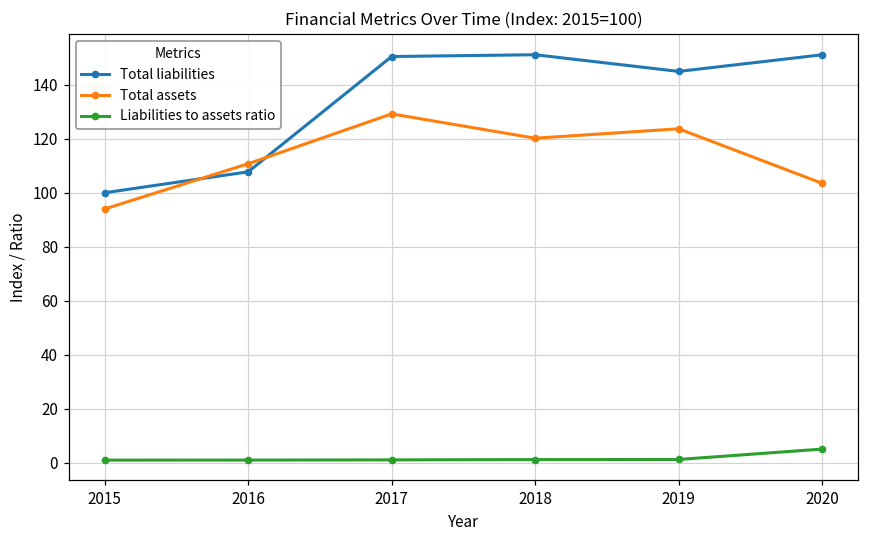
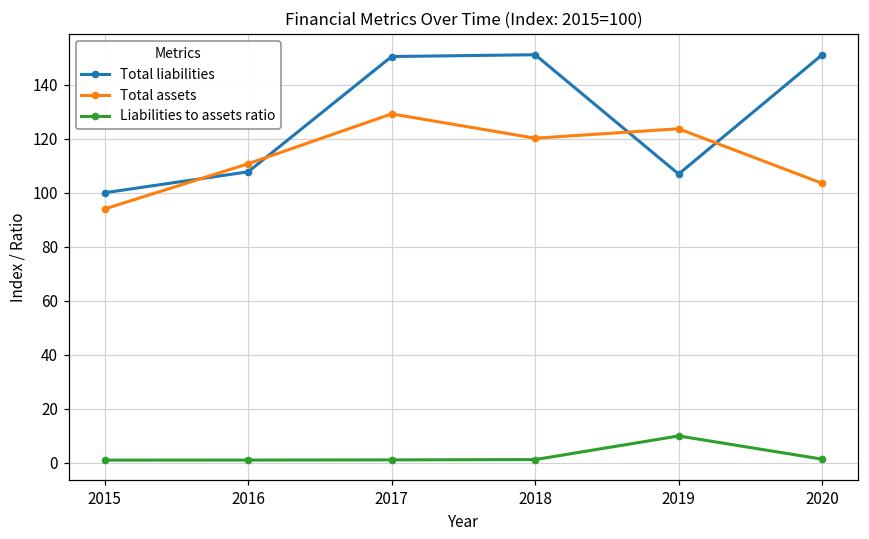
Total liabilities, 2019: 145 -> 107
Liabilities to assets ratio, 2019: 1 -> 10
Liabilities to assets ratio, 2020: 5 -> 1
